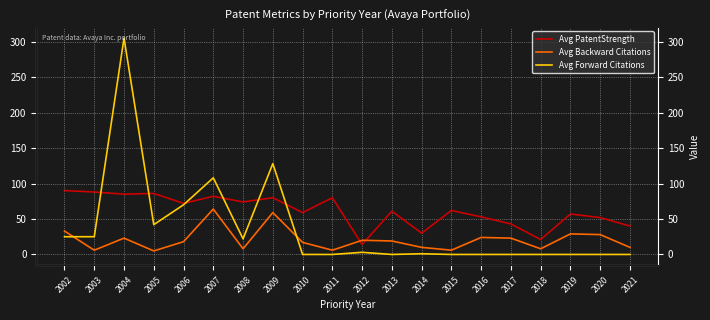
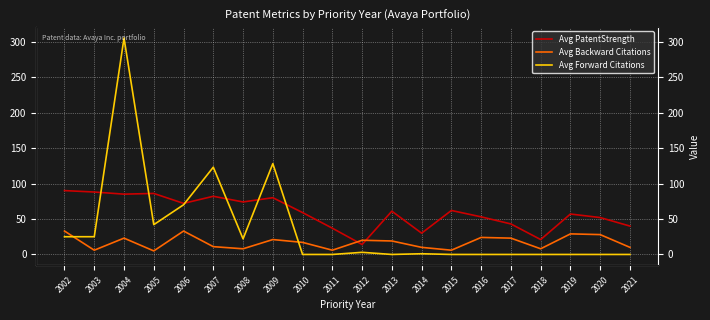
Avg Backward Citations, 2006: 20 -> 30
Avg Backward Citations, 2007: 60 -> 10
Avg Forward Citations, 2007: 110 -> 120
Avg Backward Citations, 2009: 60 -> 20
Avg PatentStrength, 2011: 80 -> 40
